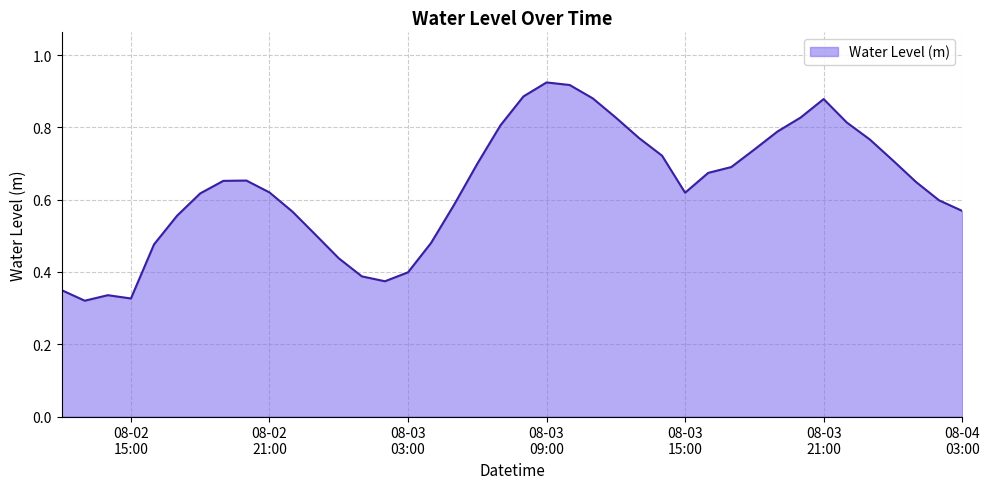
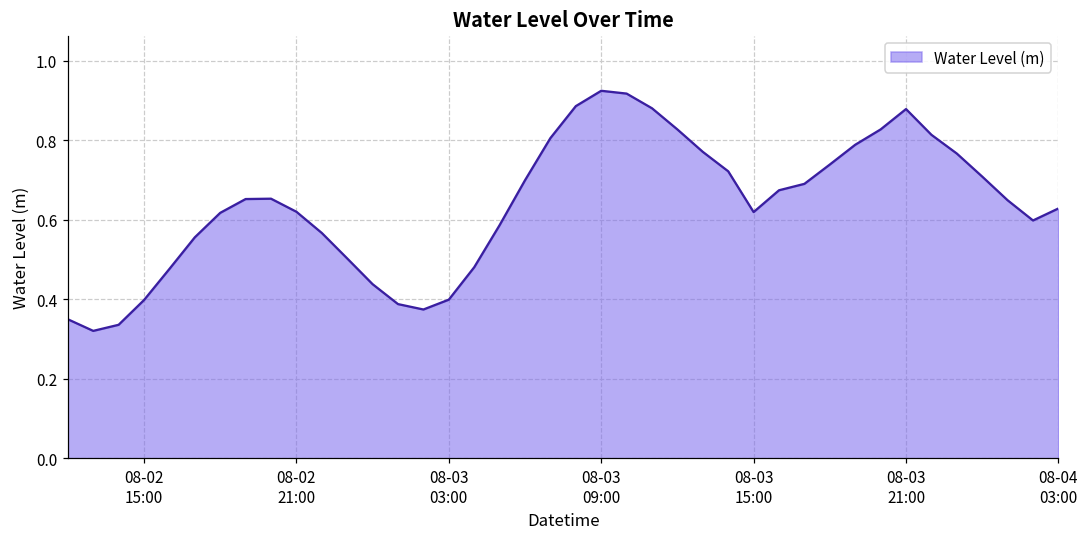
08-02 15:00: 0.33 -> 0.40
08-04 03:00: 0.57 -> 0.63
